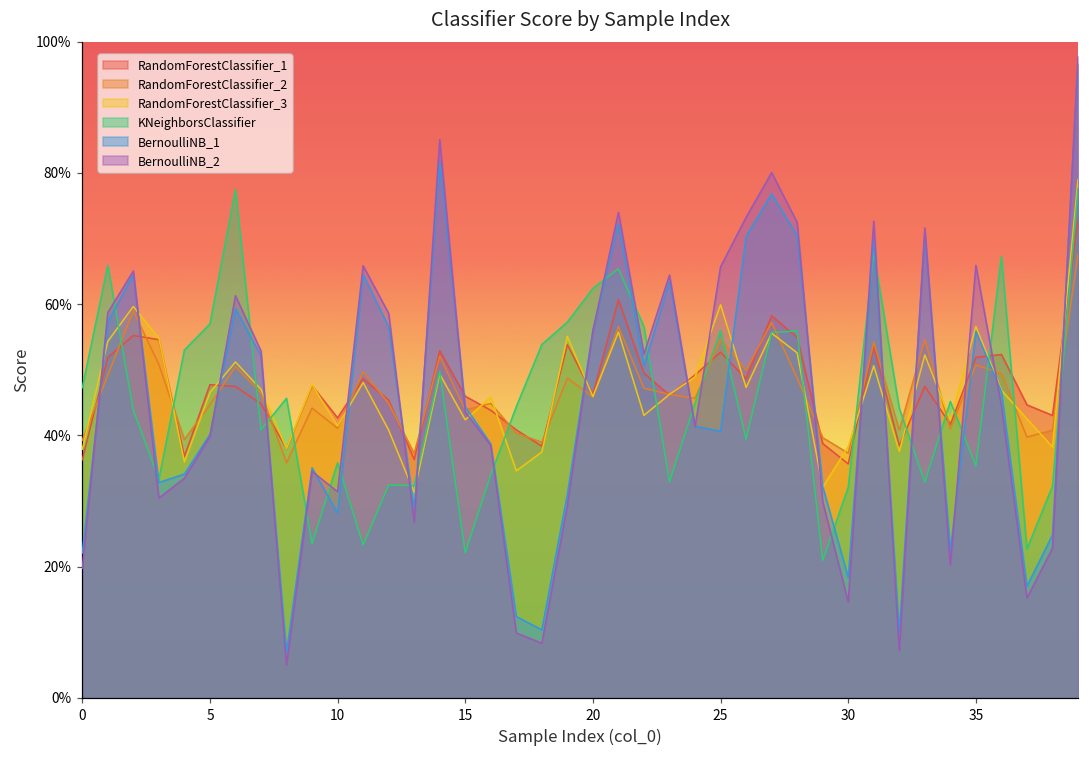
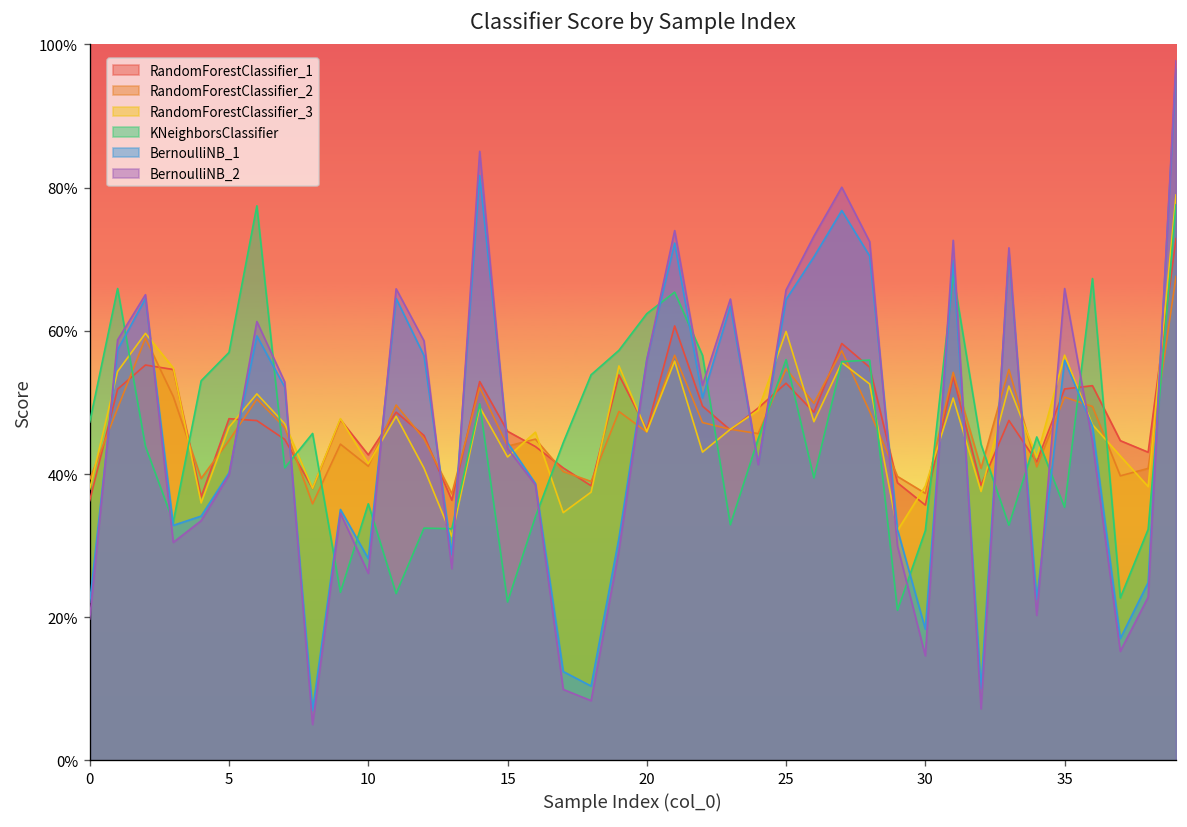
BernoulliNB_2, 10: 31% -> 26%
BernoulliNB_1, 25: 41% -> 64%
